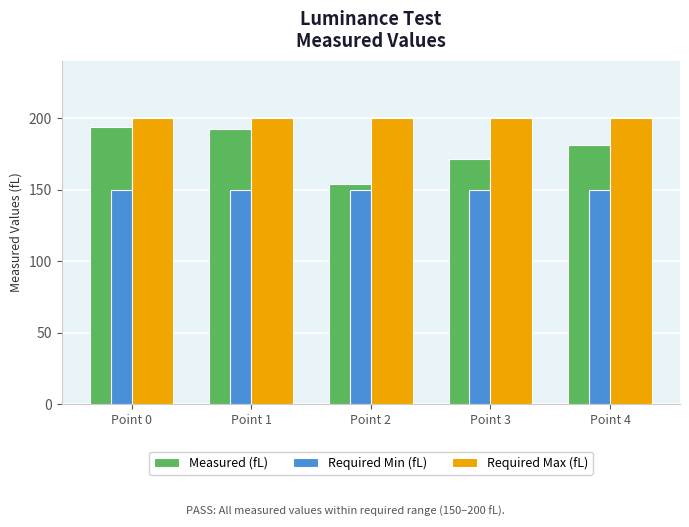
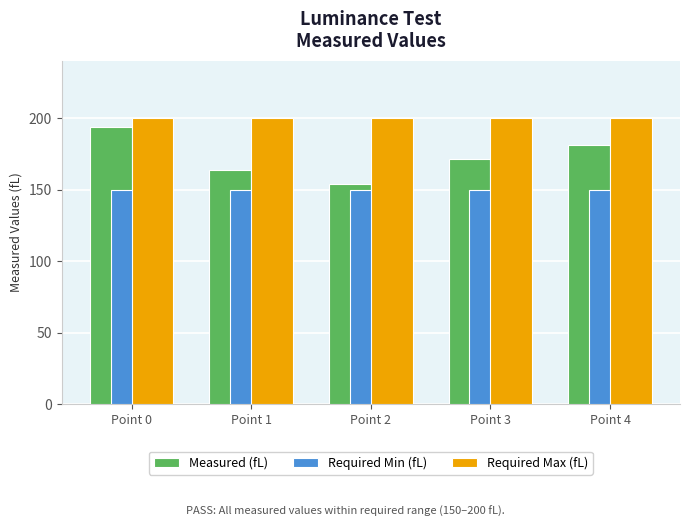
Measured (fL), Point 1: 192 -> 164
